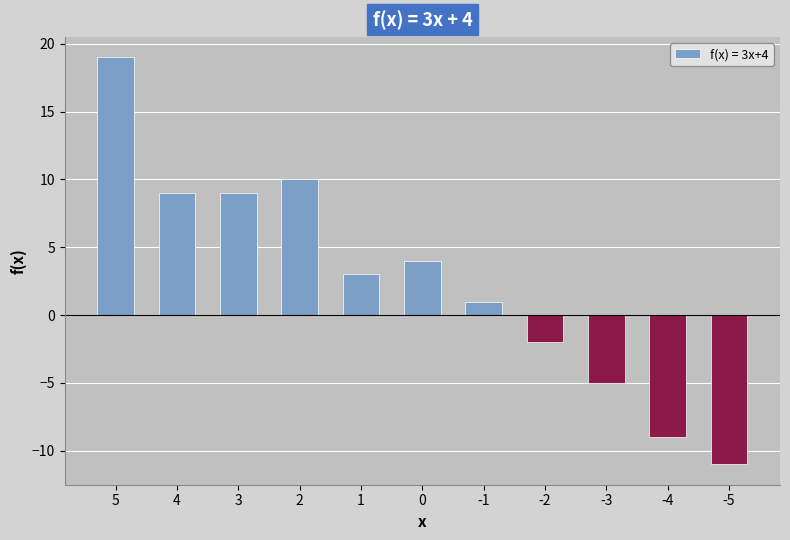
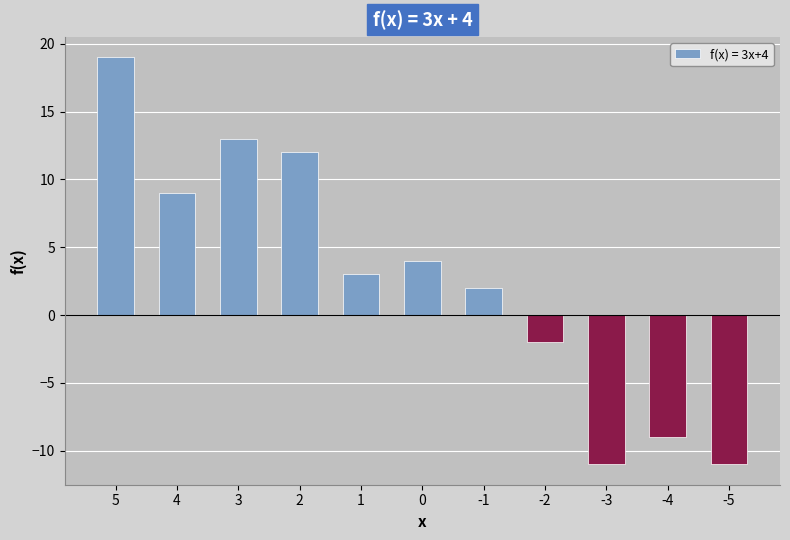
3: 9 -> 13
2: 10 -> 12
-1: 1 -> 2
-3: -5 -> -11
